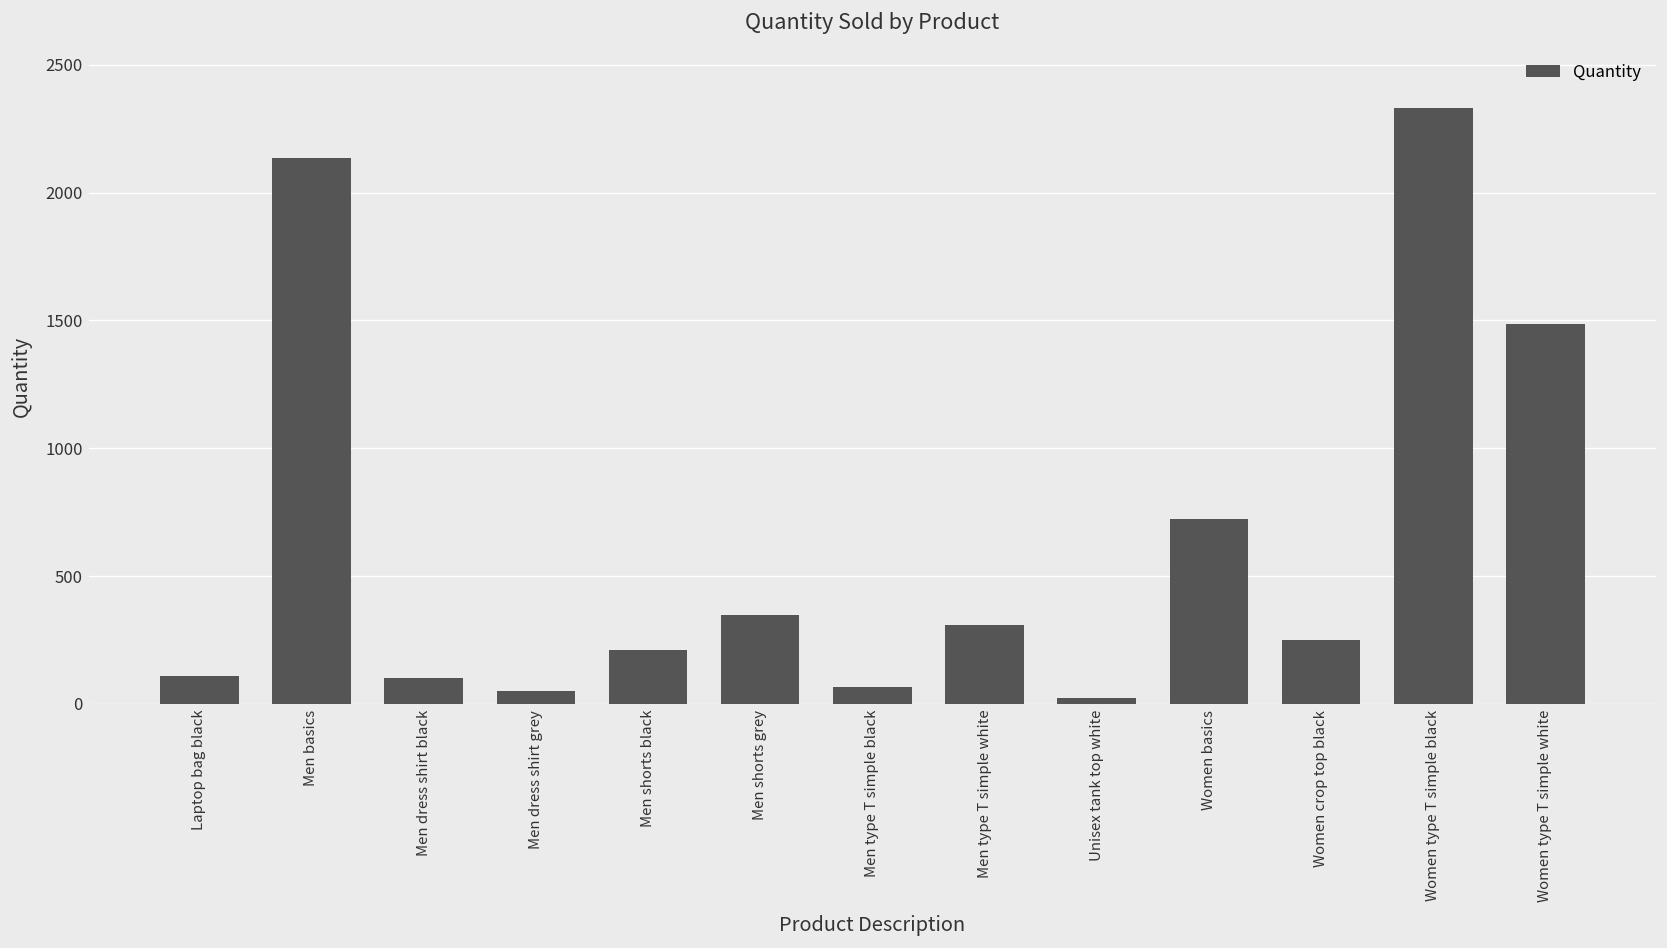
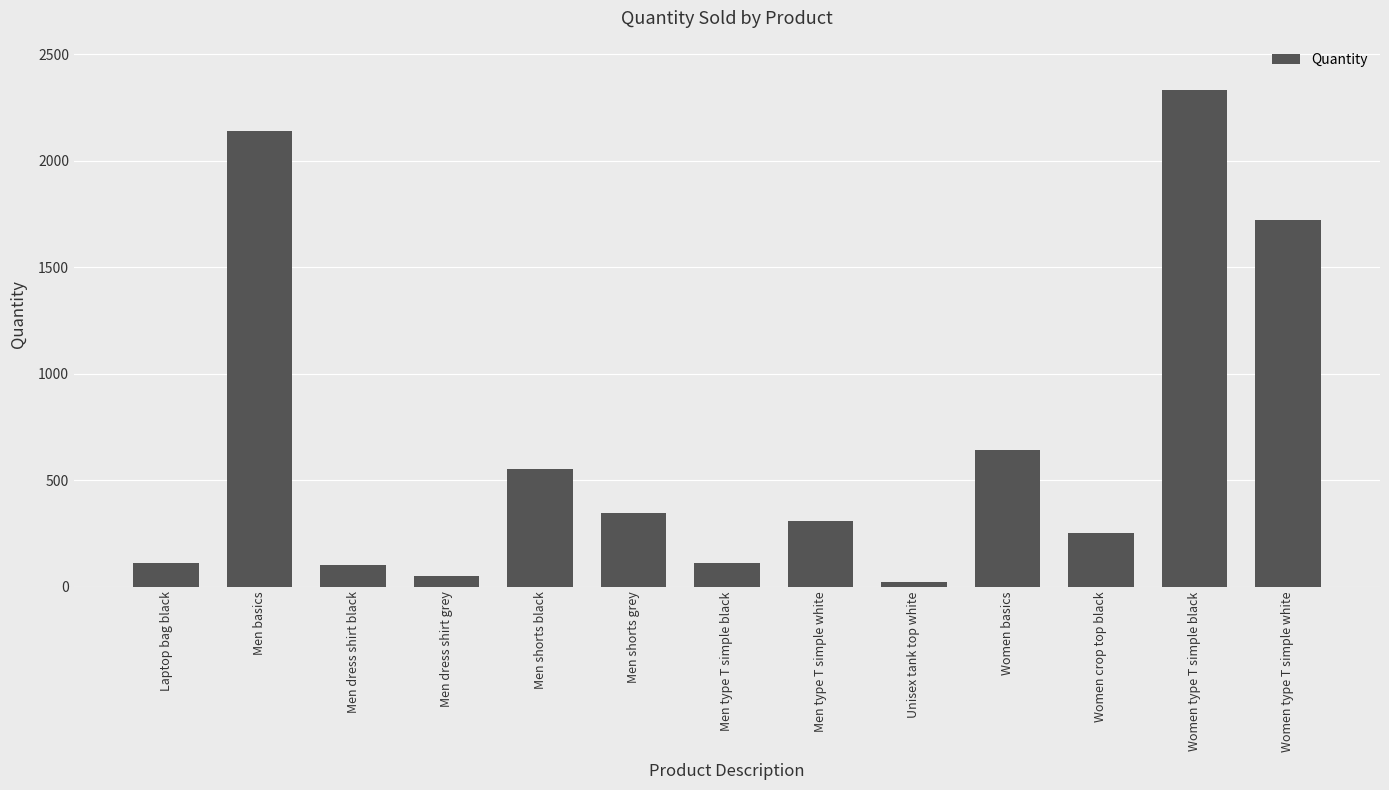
Men shorts black: 210 -> 550
Men type T simple black: 70 -> 110
Women basics: 720 -> 640
Women type T simple white: 1490 -> 1720
